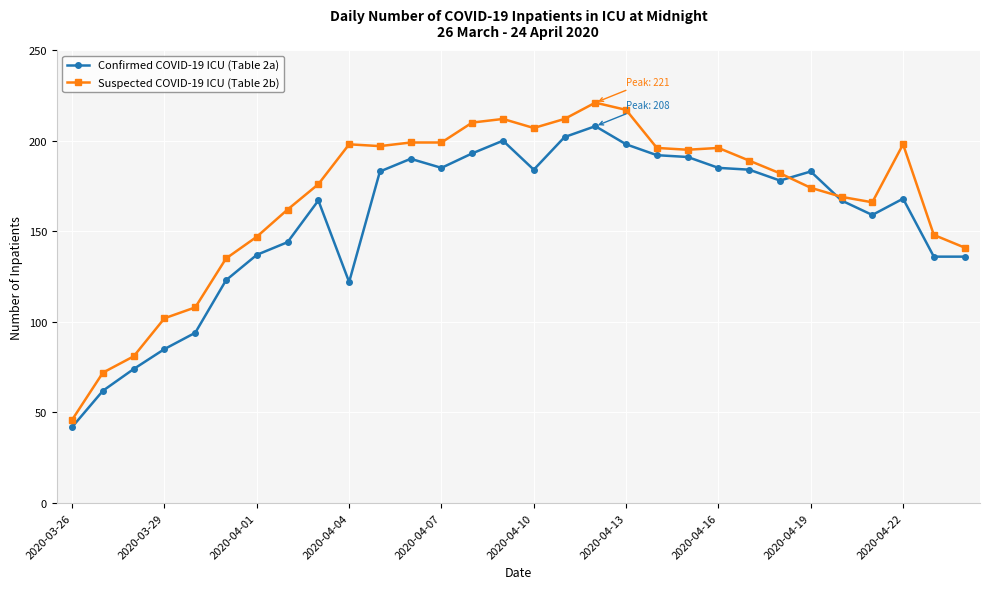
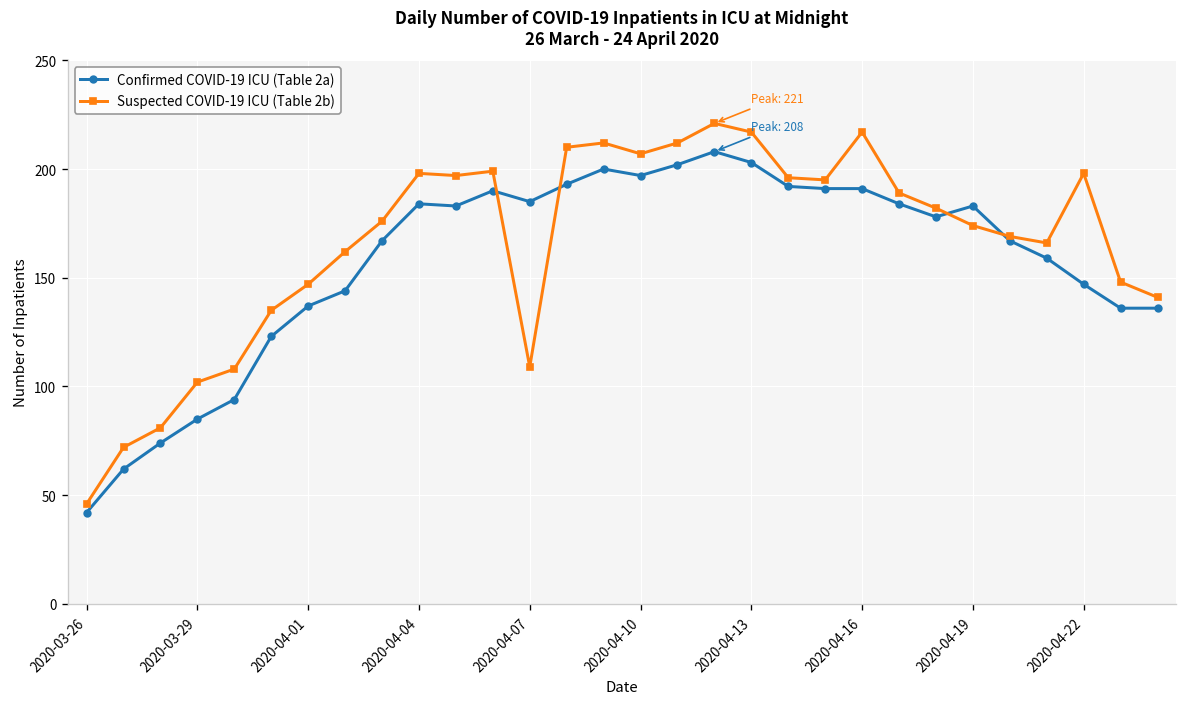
Confirmed COVID-19 ICU (Table 2a), 2020-04-04: 122 -> 184
Suspected COVID-19 ICU (Table 2b), 2020-04-07: 199 -> 109
Confirmed COVID-19 ICU (Table 2a), 2020-04-10: 184 -> 197
Confirmed COVID-19 ICU (Table 2a), 2020-04-13: 198 -> 203
Confirmed COVID-19 ICU (Table 2a), 2020-04-16: 185 -> 191
Suspected COVID-19 ICU (Table 2b), 2020-04-16: 196 -> 217
Confirmed COVID-19 ICU (Table 2a), 2020-04-22: 168 -> 147
